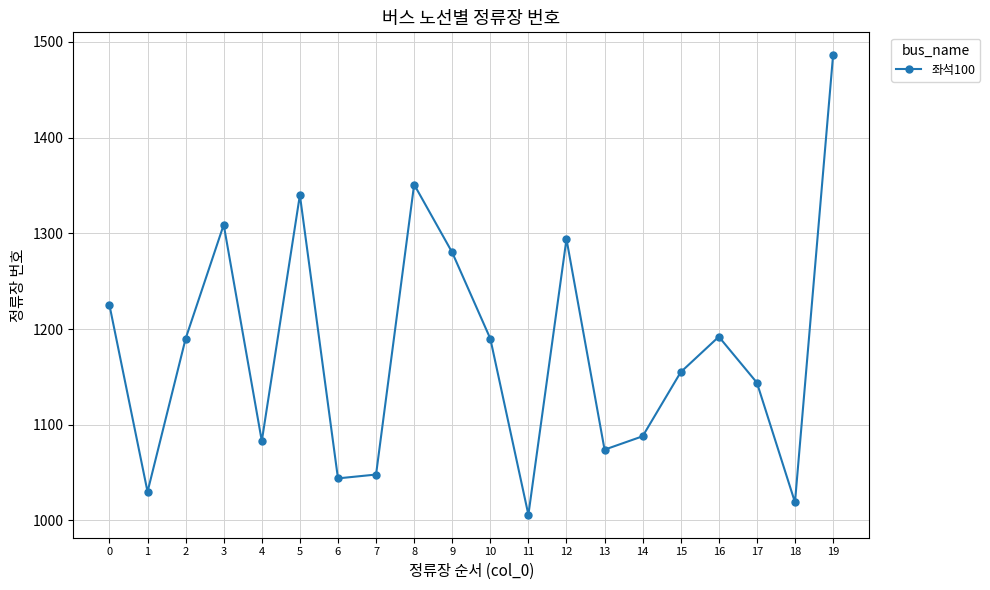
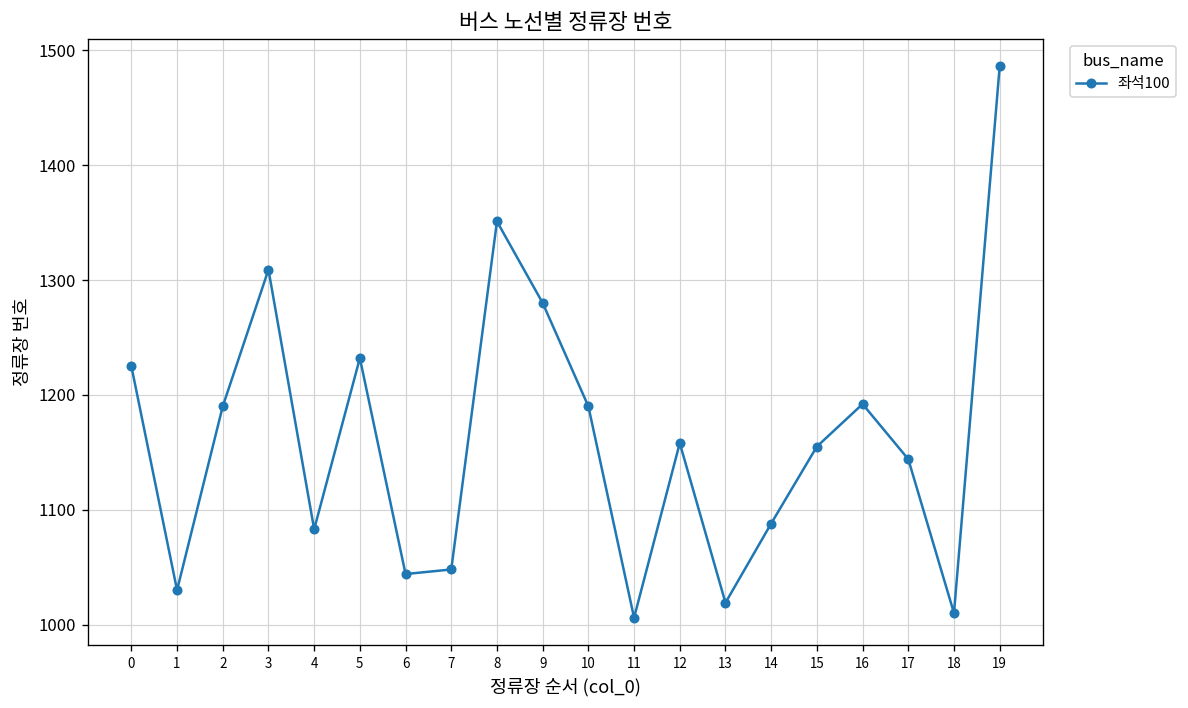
5: 1340 -> 1230
12: 1290 -> 1160
13: 1070 -> 1020
18: 1020 -> 1010
